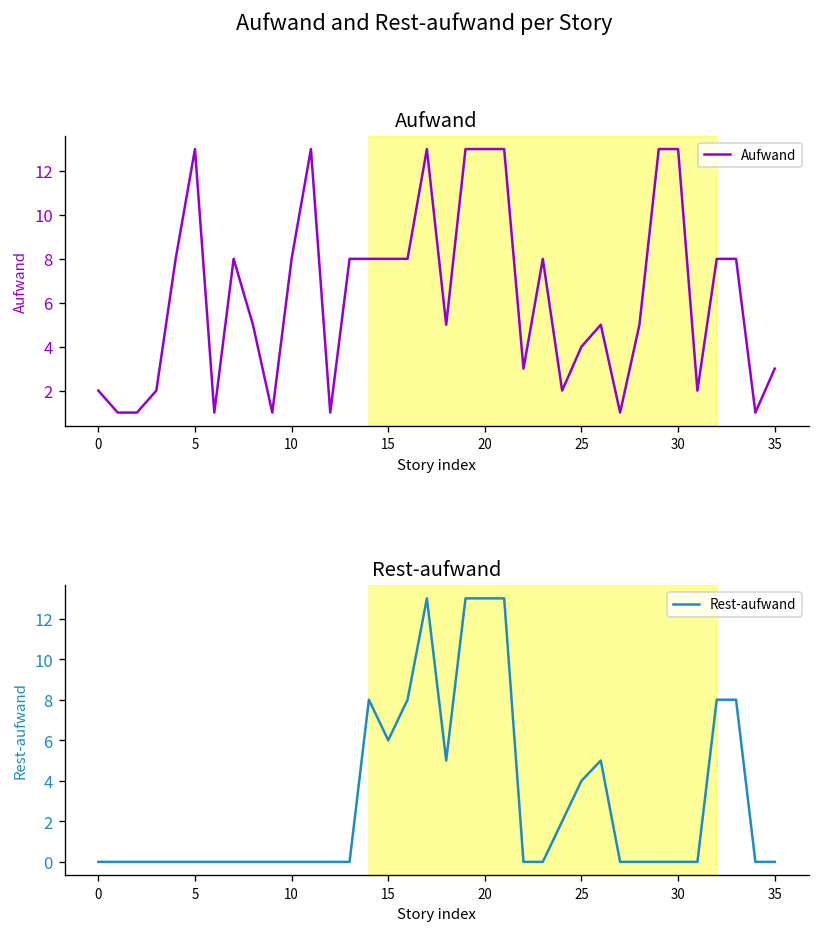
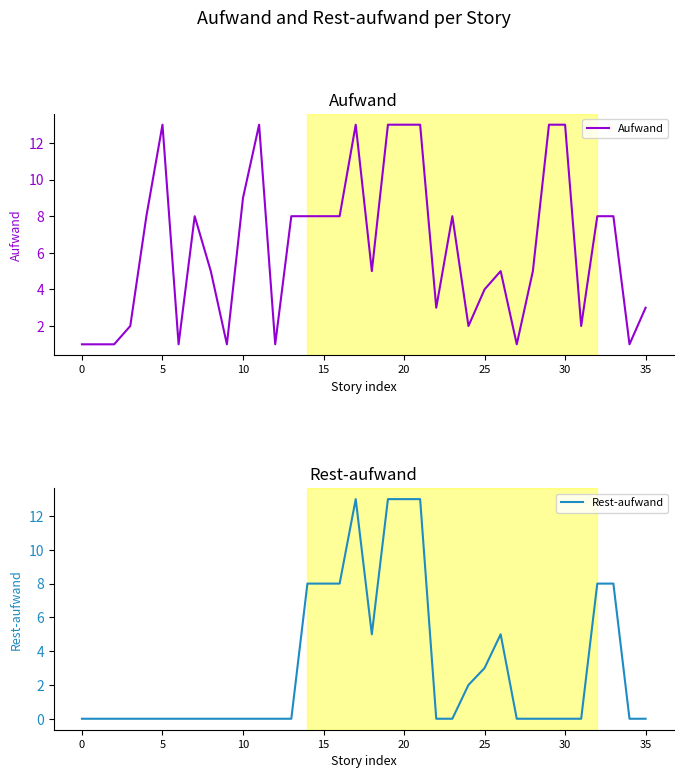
Aufwand, 0: 2 -> 1
Aufwand, 10: 8 -> 9
Rest-aufwand, 15: 6 -> 8
Rest-aufwand, 25: 4 -> 3
